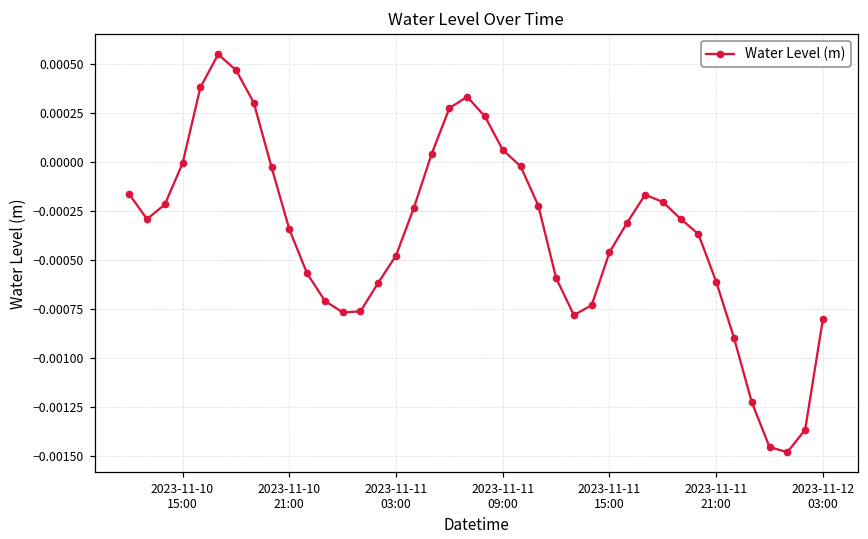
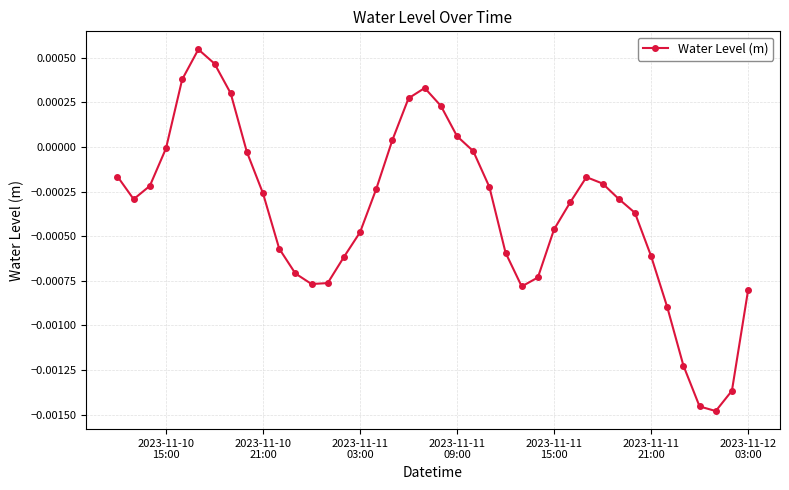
2023-11-10 21:00: -0.00034 -> -0.00026
